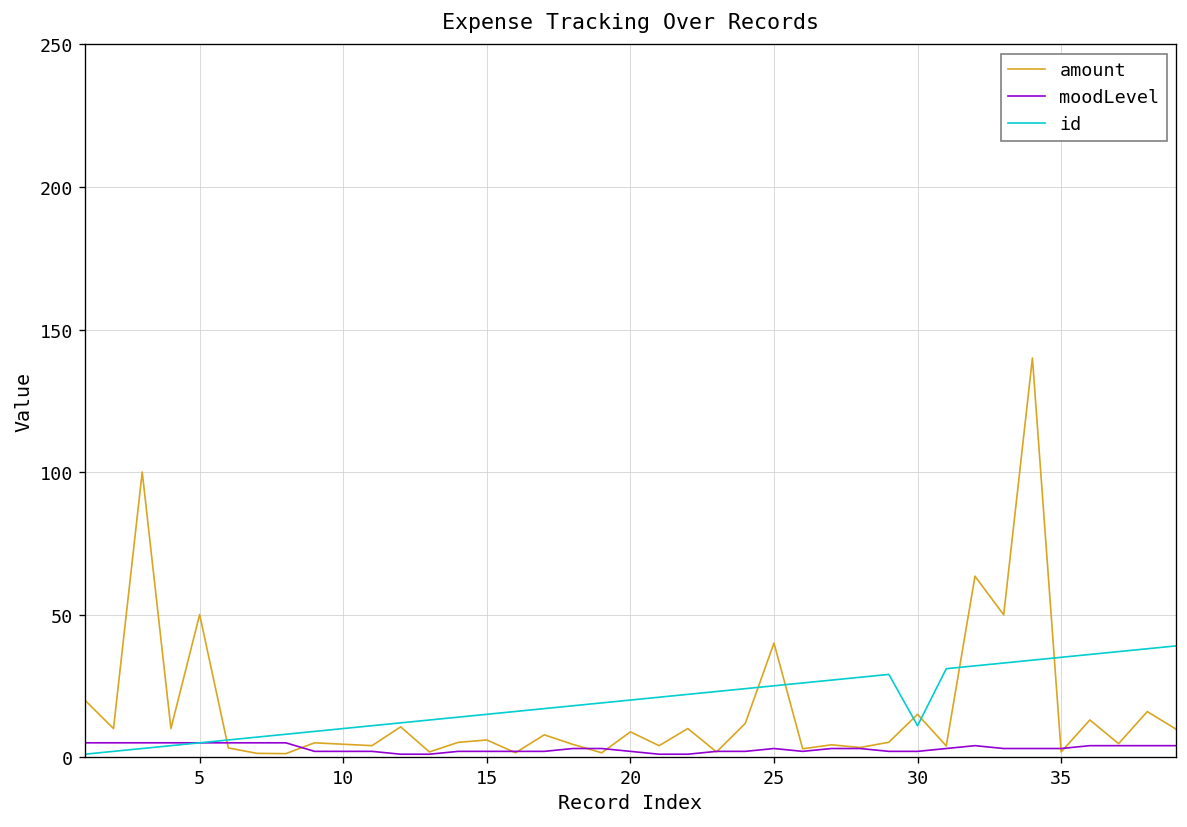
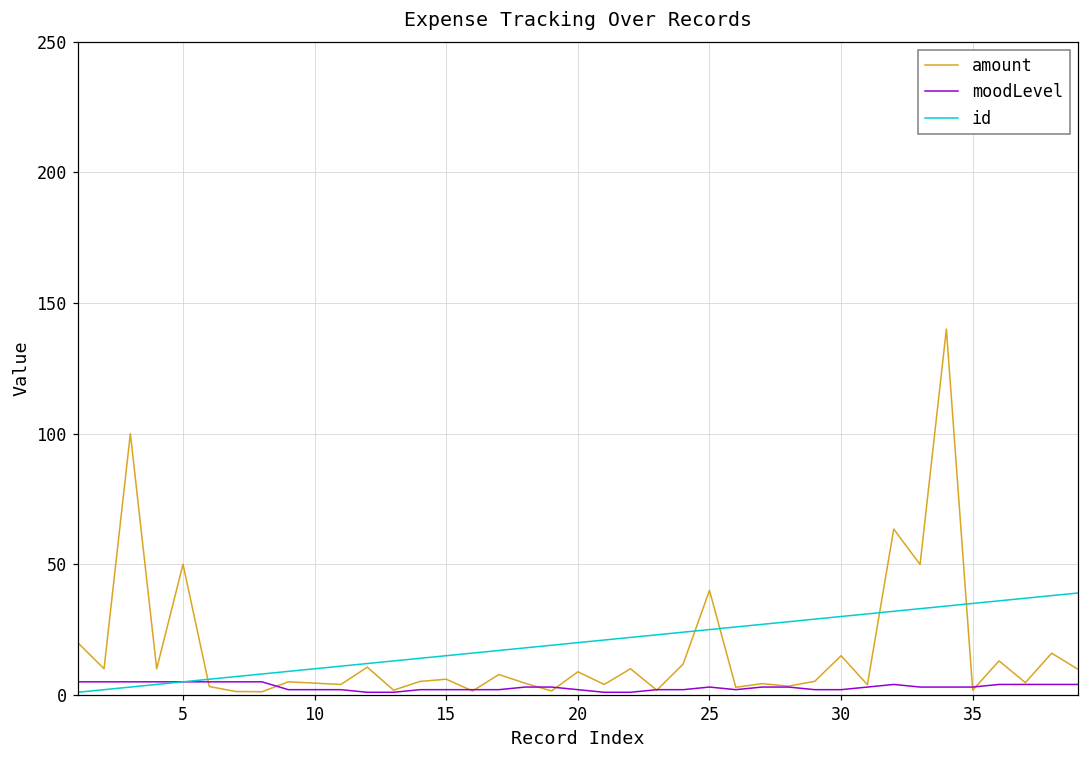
id, 30: 11 -> 30
